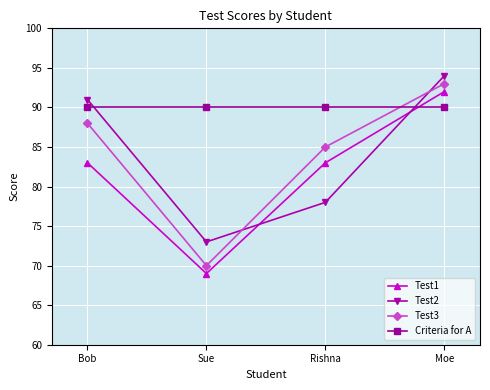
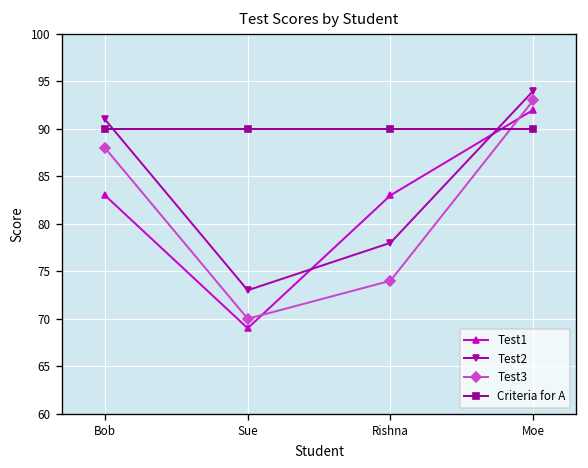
Test3, Rishna: 85 -> 74
